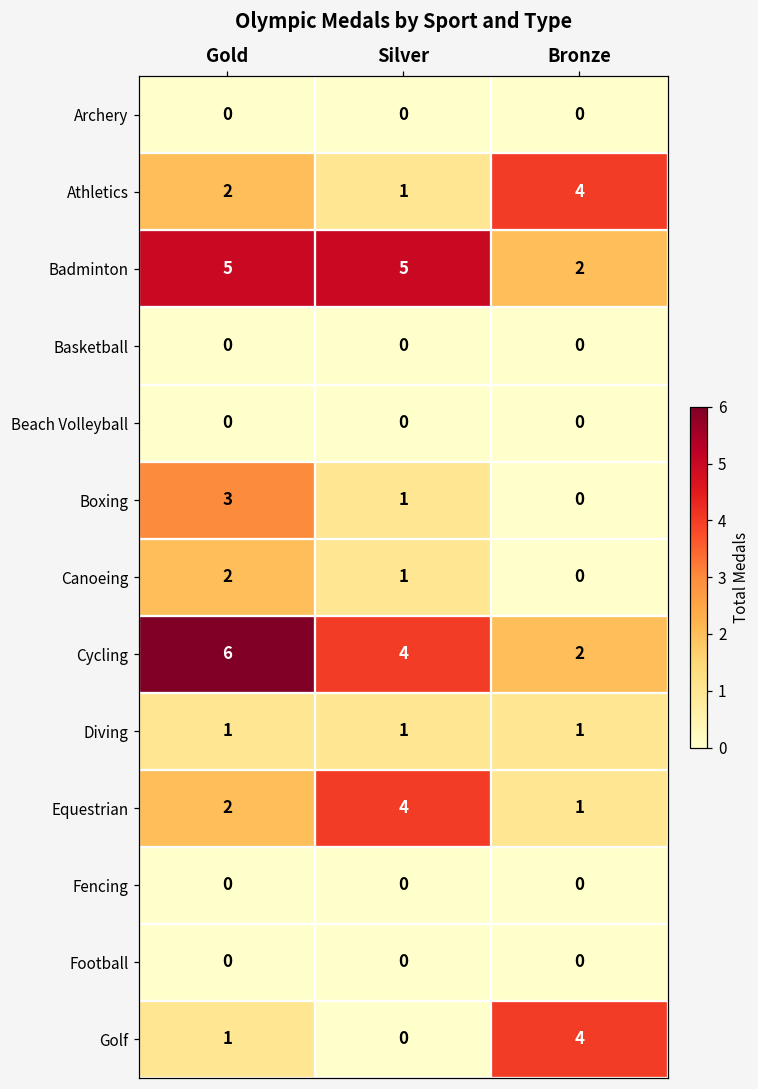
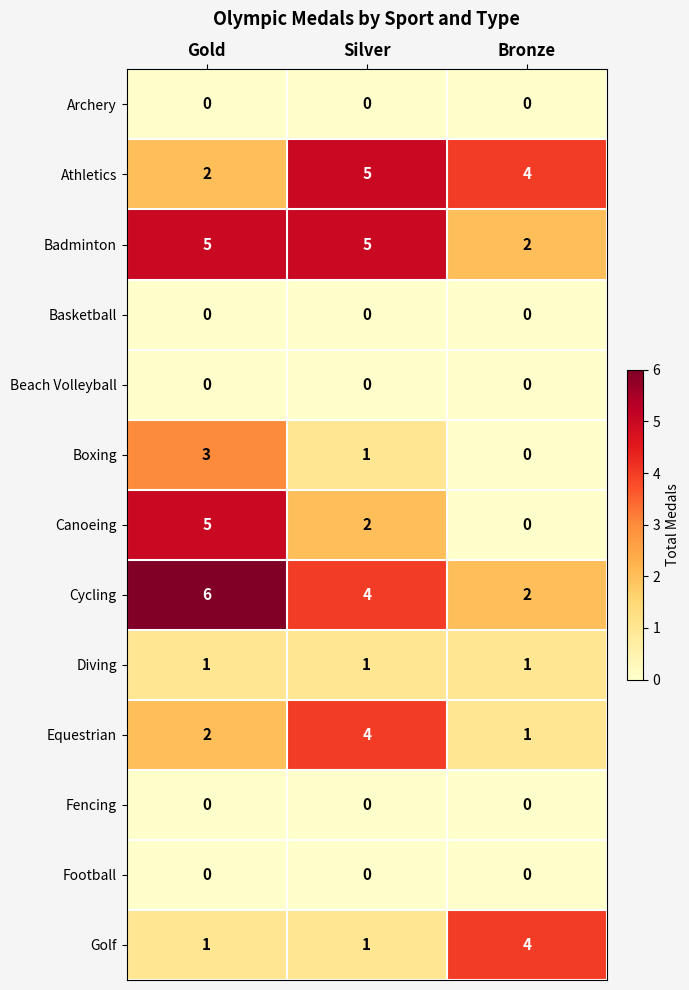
Athletics, Silver: 1 -> 5
Canoeing, Gold: 2 -> 5
Canoeing, Silver: 1 -> 2
Golf, Silver: 0 -> 1
